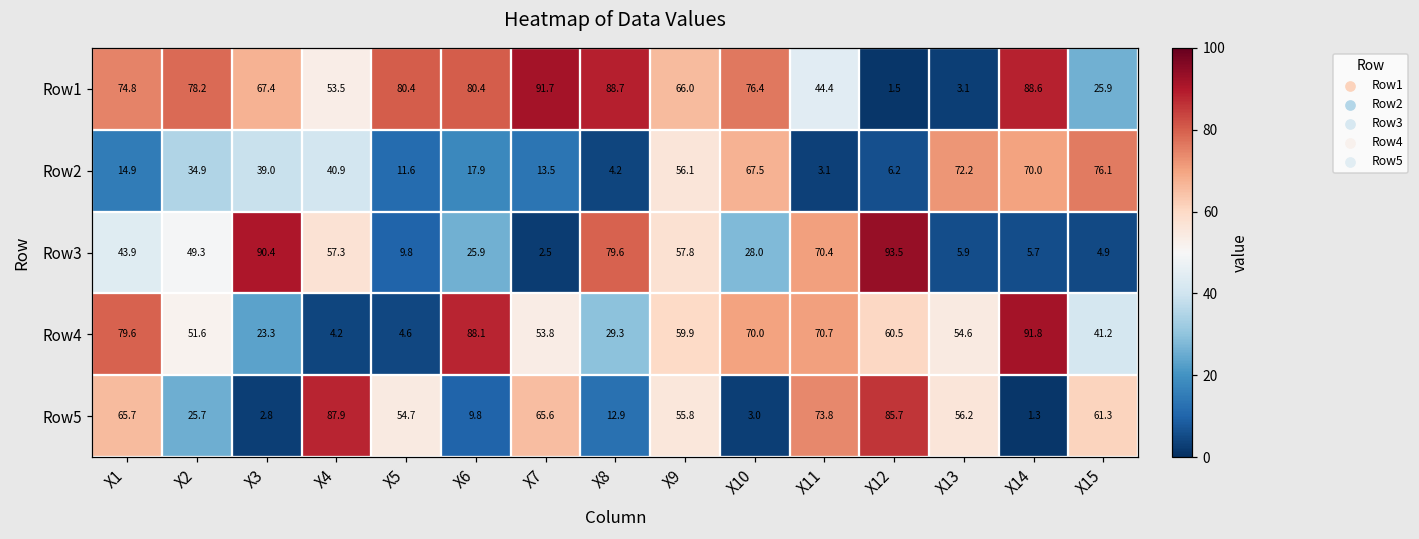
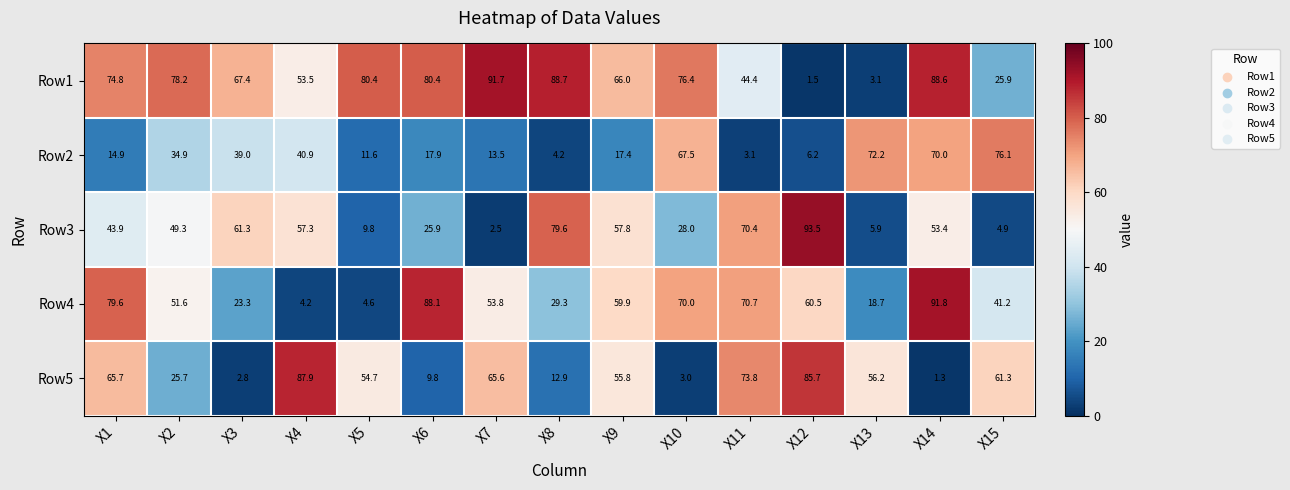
Row2, X9: 56.1 -> 17.4
Row3, X3: 90.4 -> 61.3
Row3, X14: 5.7 -> 53.4
Row4, X13: 54.6 -> 18.7
